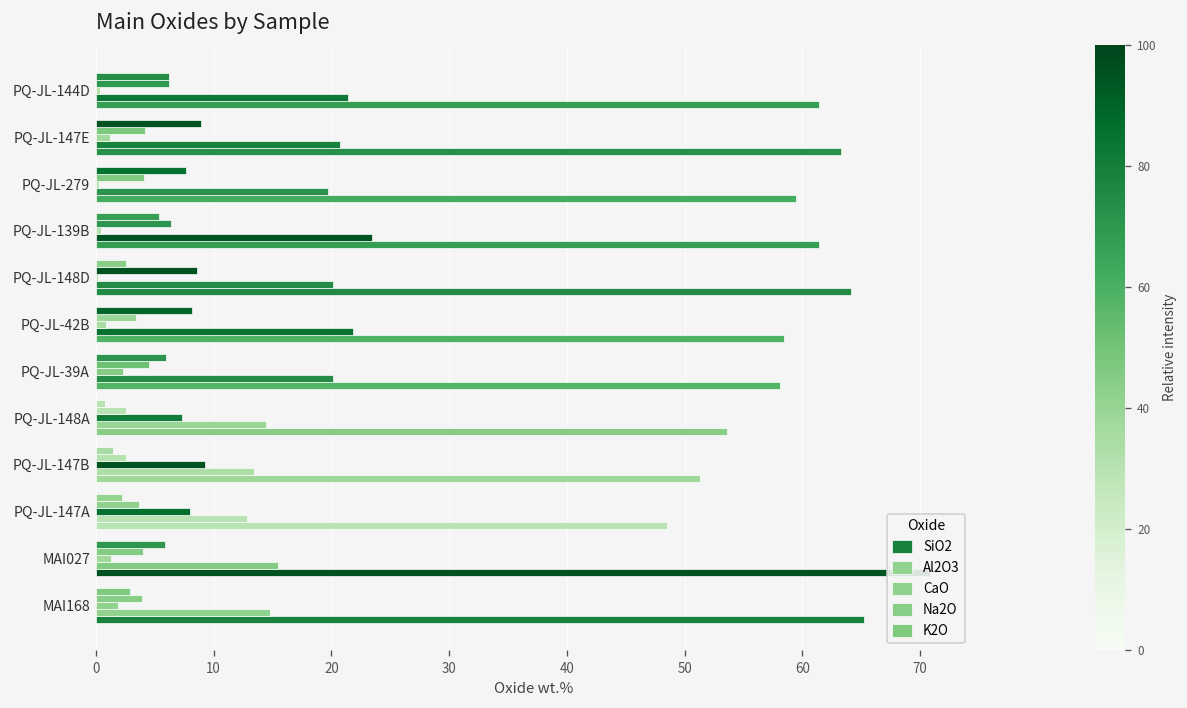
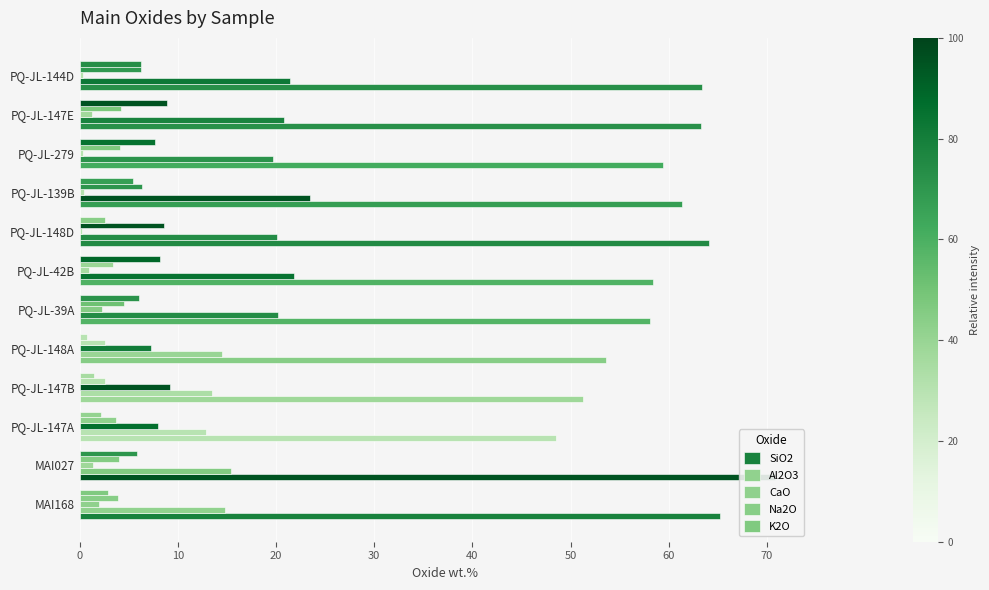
SiO2, PQ-JL-144D: 61 -> 63
